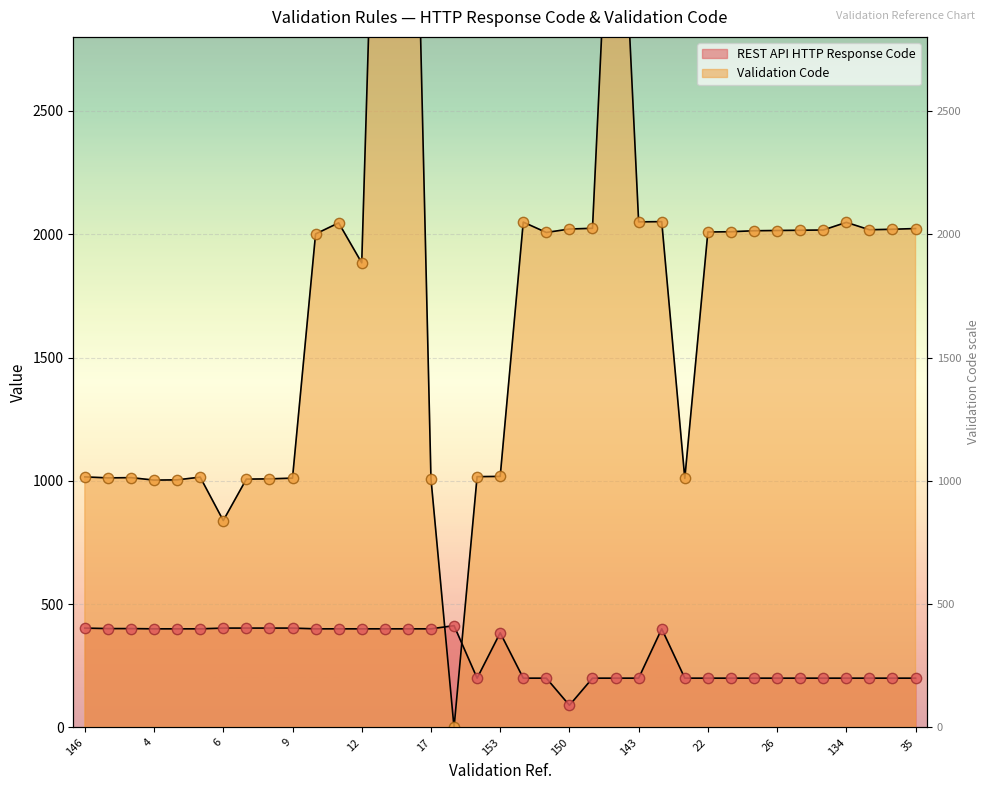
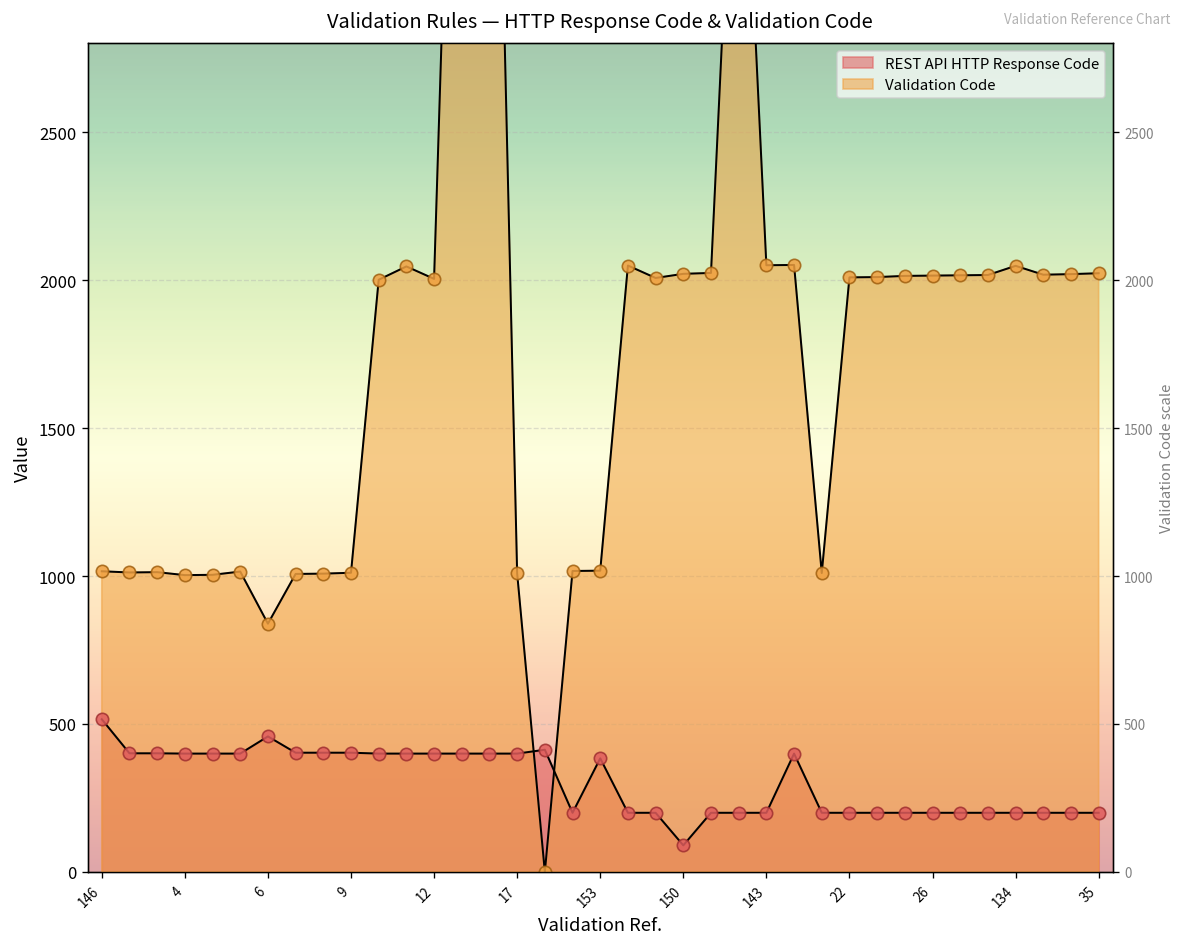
REST API HTTP Response Code, 146: 400 -> 520
REST API HTTP Response Code, 6: 400 -> 460
Validation Code, 12: 1880 -> 2000
